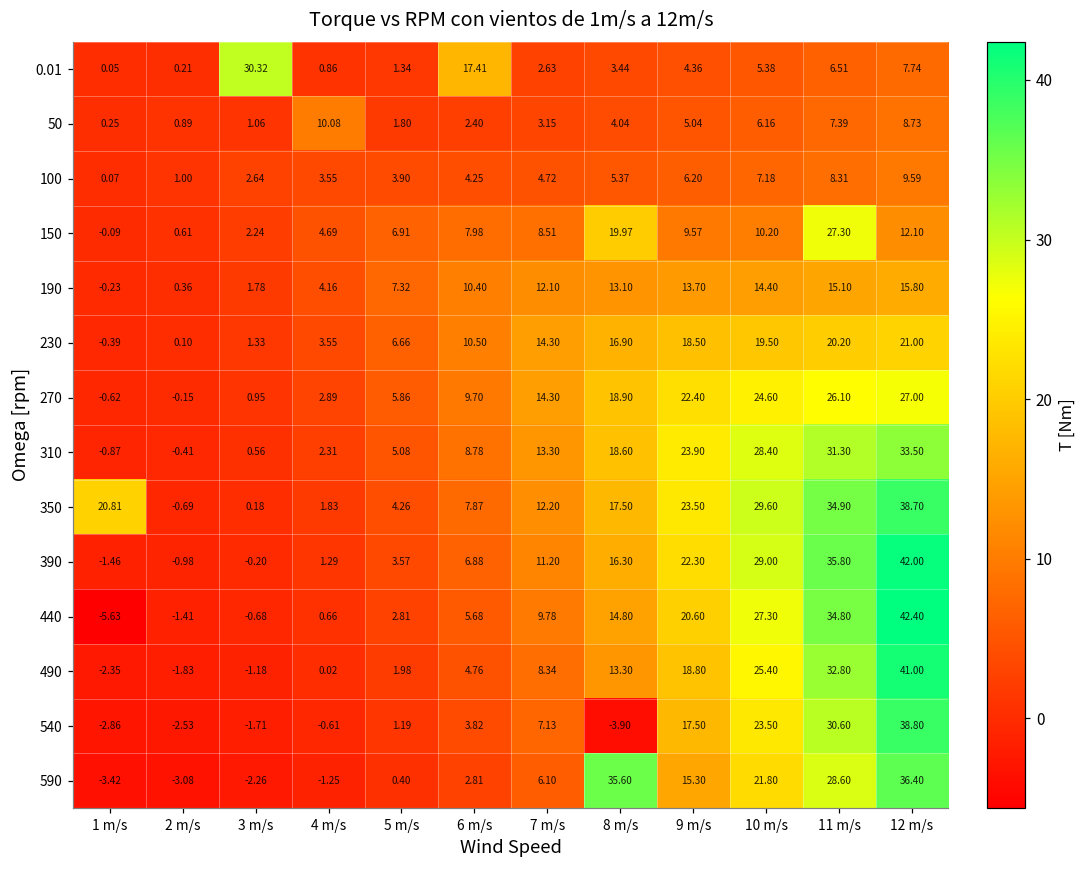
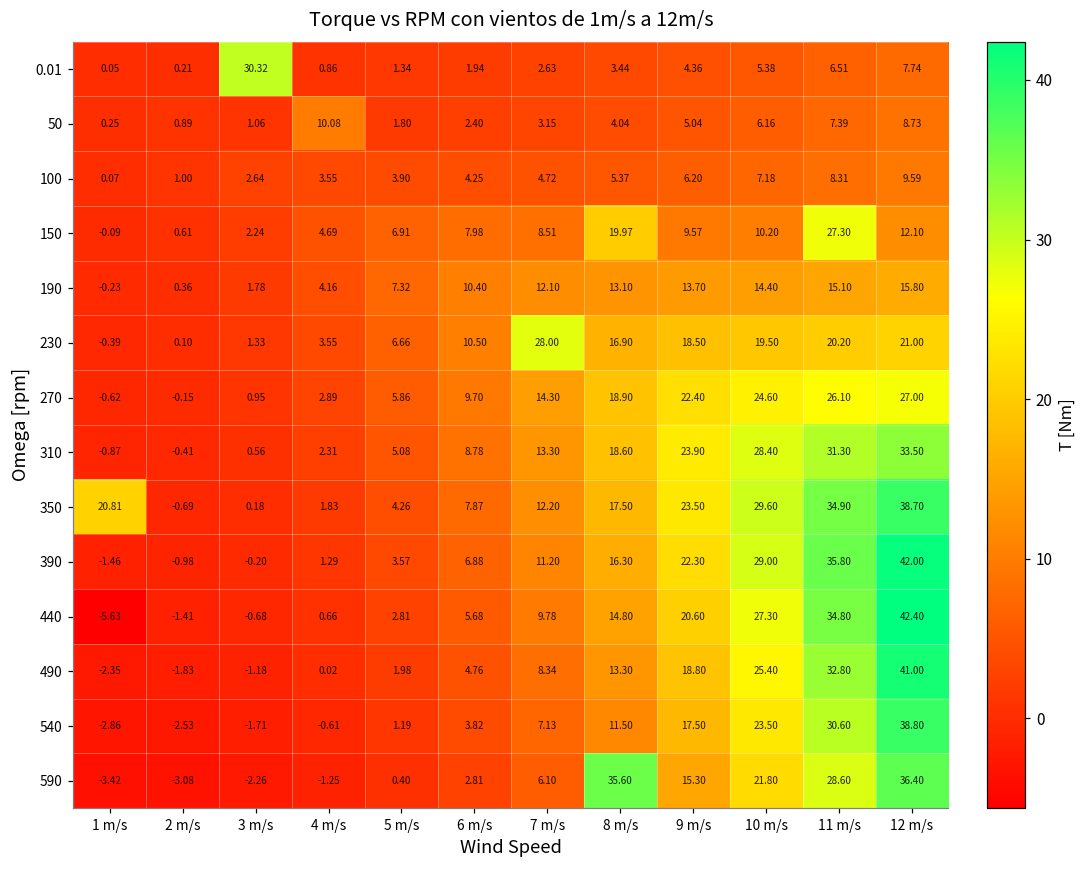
0.01, 6 m/s: 17.41 -> 1.94
230, 7 m/s: 14.30 -> 28.00
540, 8 m/s: -3.90 -> 11.50
